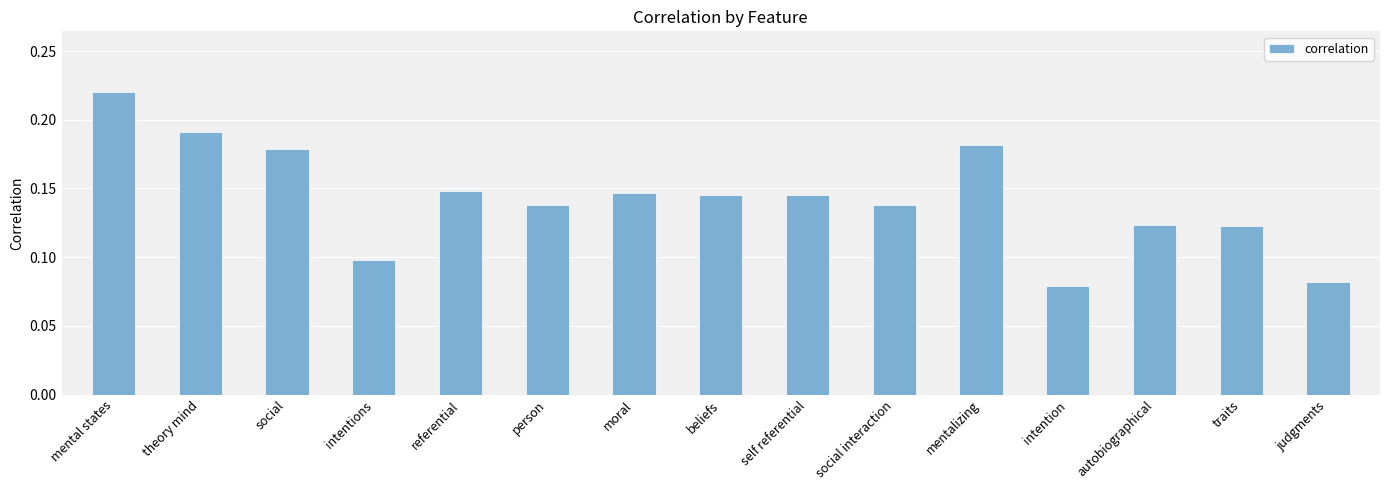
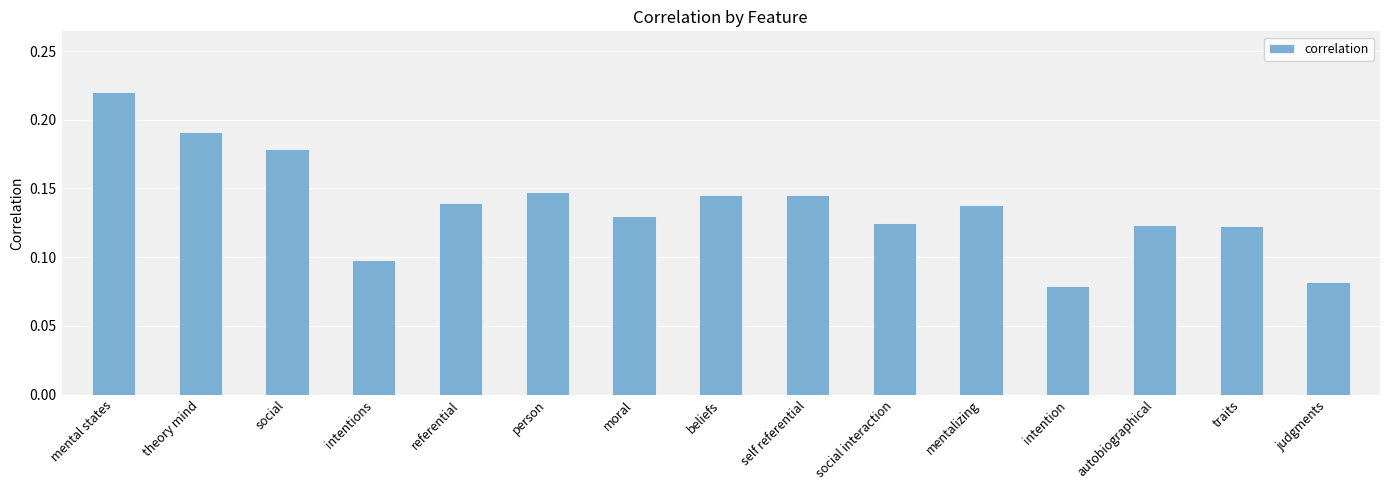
referential: 0.148 -> 0.140
person: 0.138 -> 0.147
moral: 0.147 -> 0.130
social interaction: 0.138 -> 0.125
mentalizing: 0.181 -> 0.138
